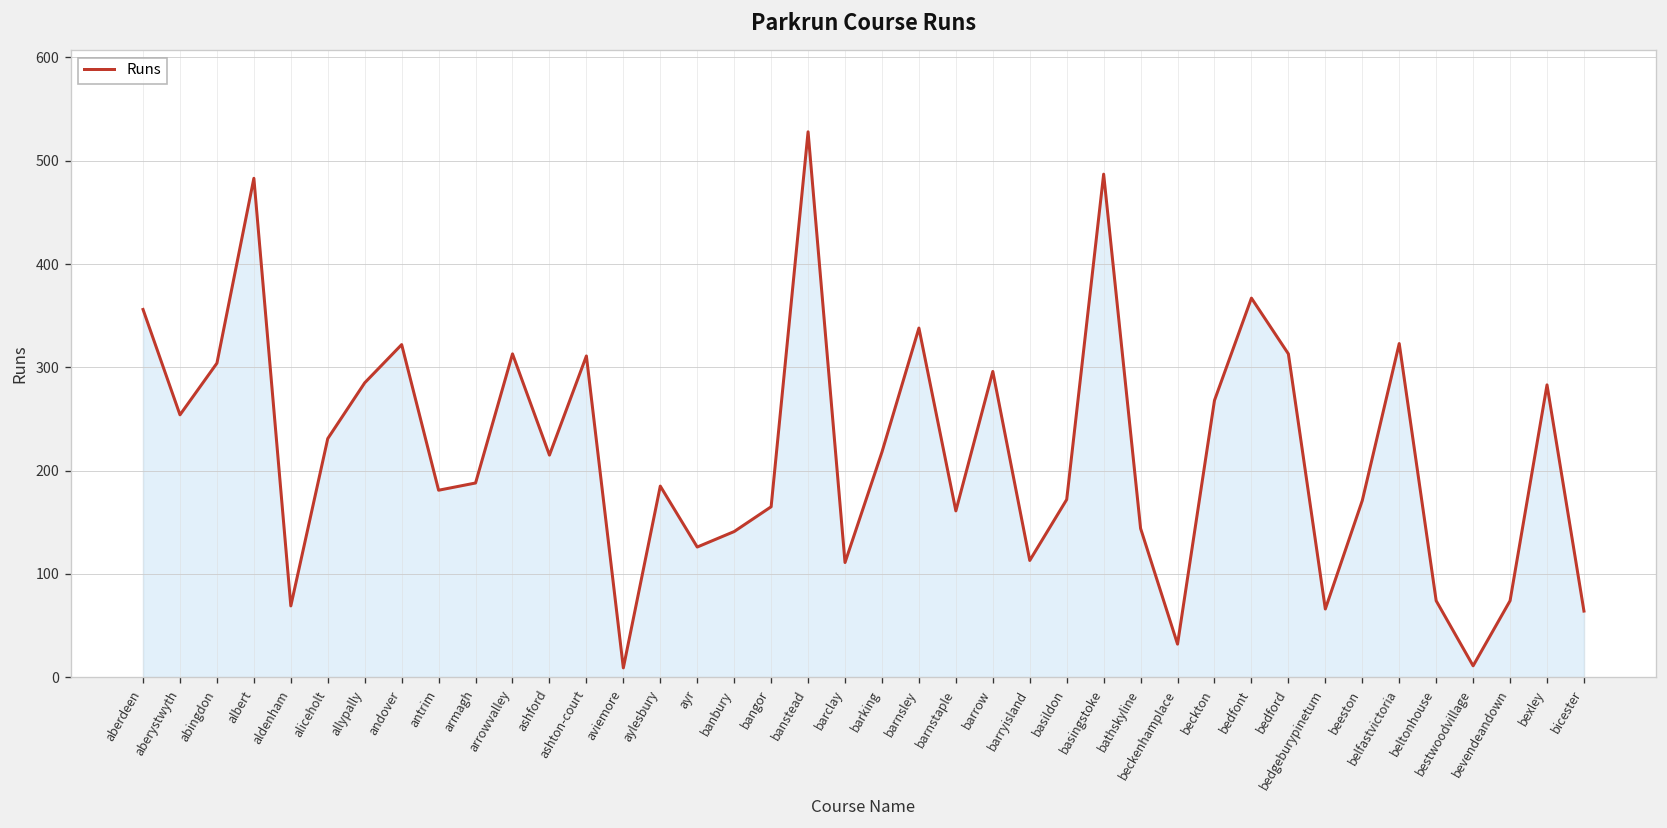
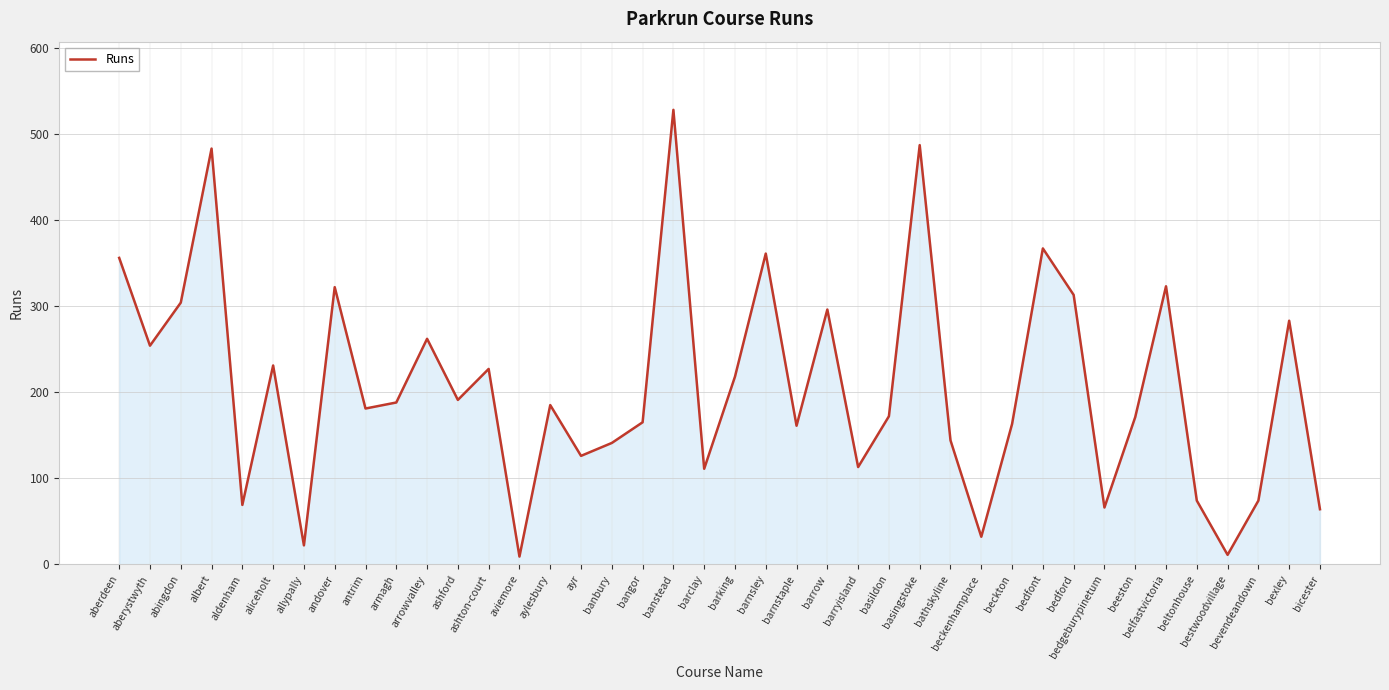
allypally: 290 -> 20
arrowvalley: 310 -> 260
ashford: 220 -> 190
ashton-court: 310 -> 230
barnsley: 340 -> 360
beckton: 270 -> 160
